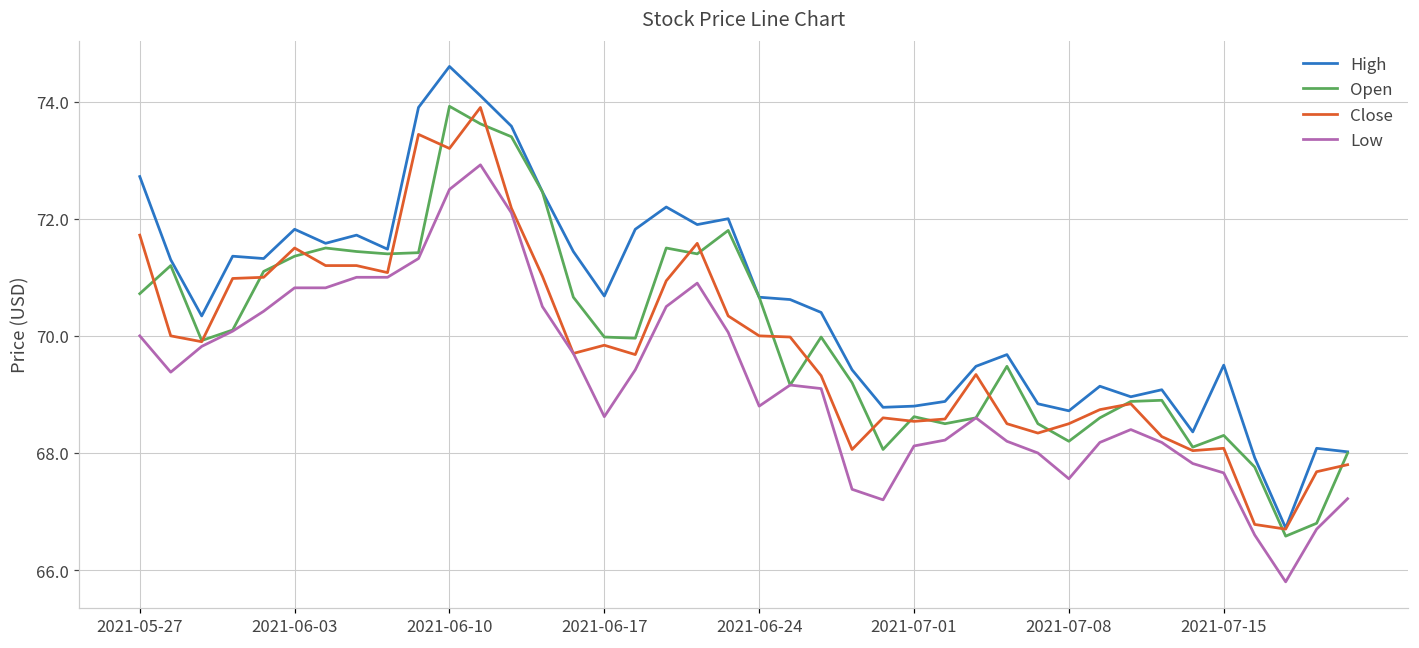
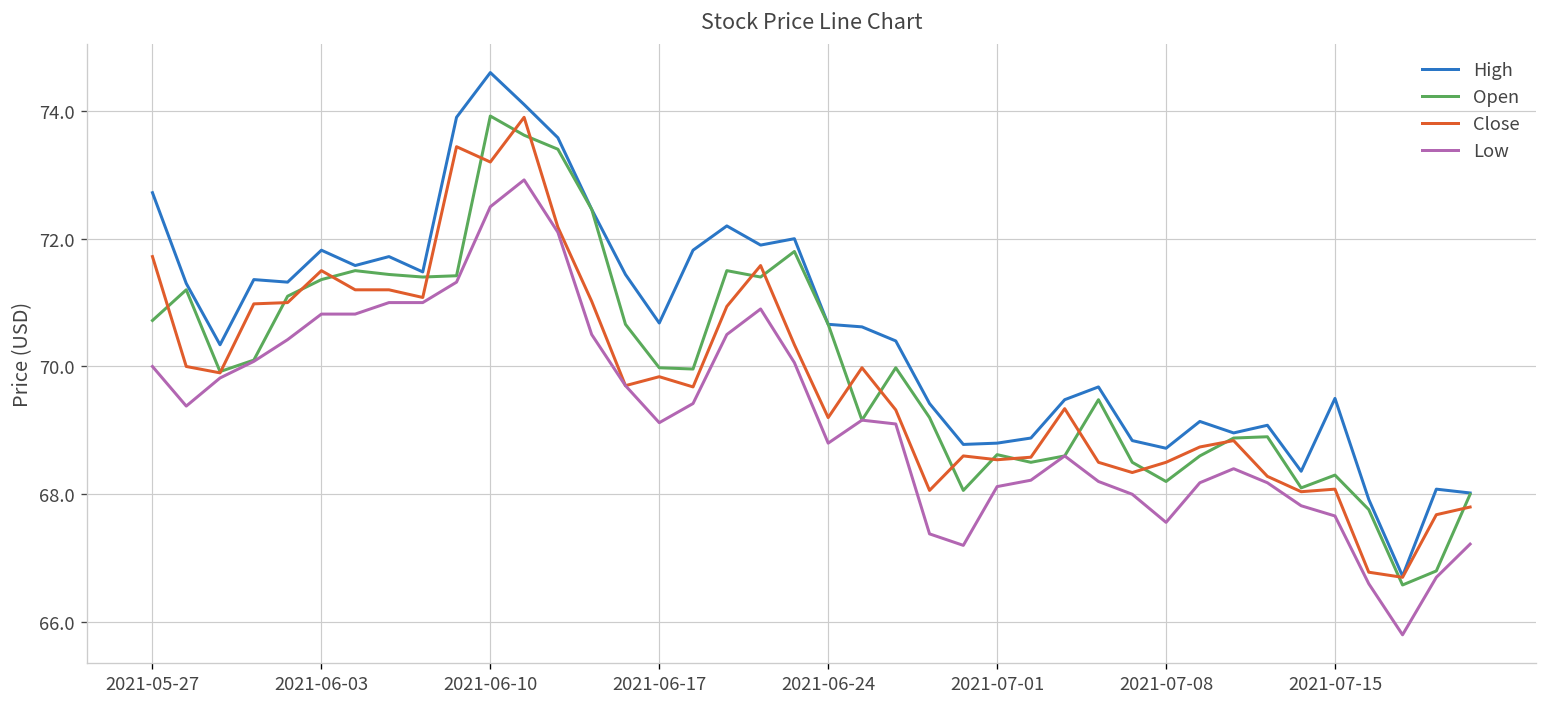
Low, 2021-06-17: 68.6 -> 69.1
Close, 2021-06-24: 70.0 -> 69.2
